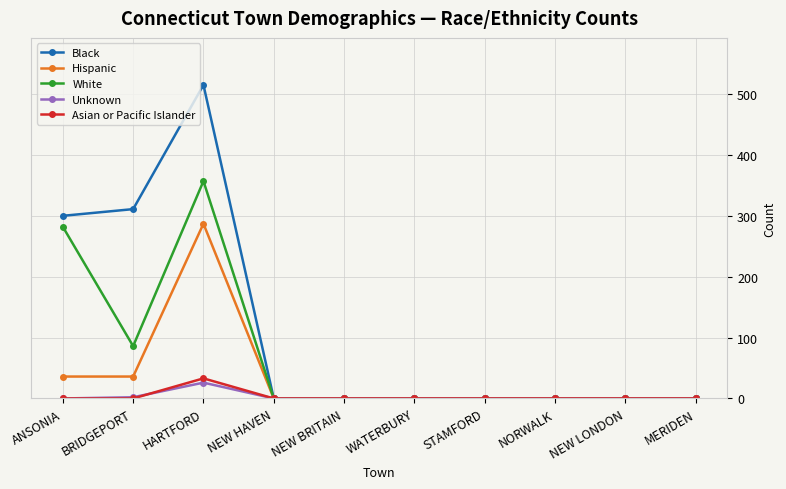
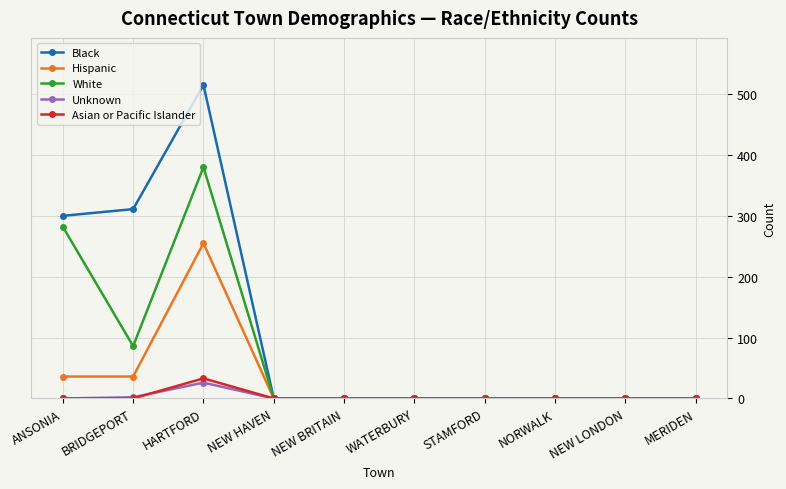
Hispanic, HARTFORD: 290 -> 260
White, HARTFORD: 360 -> 380
